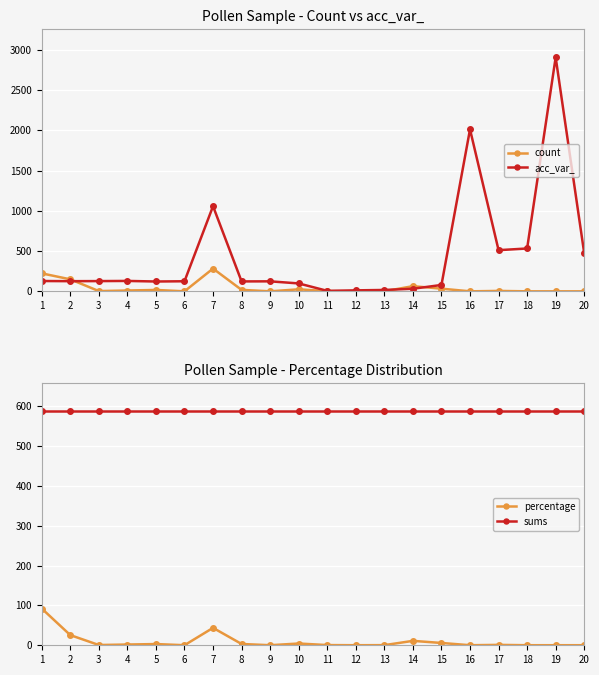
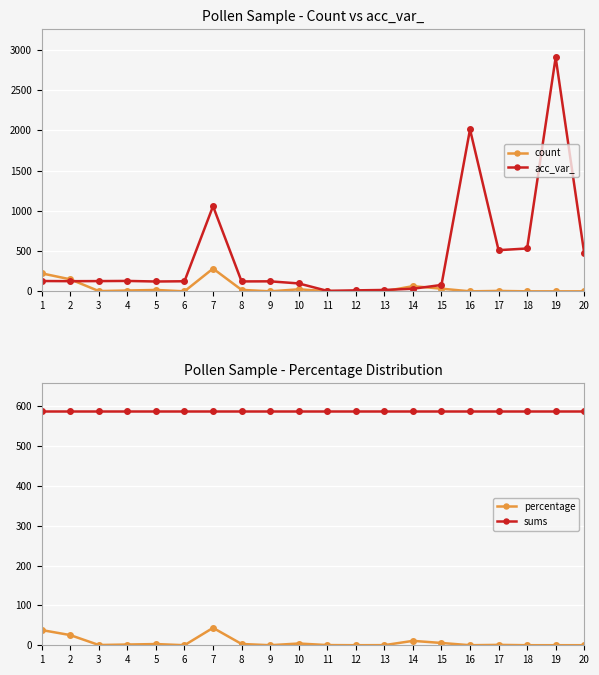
Pollen Sample - Percentage Distribution, percentage, 1: 90 -> 40
